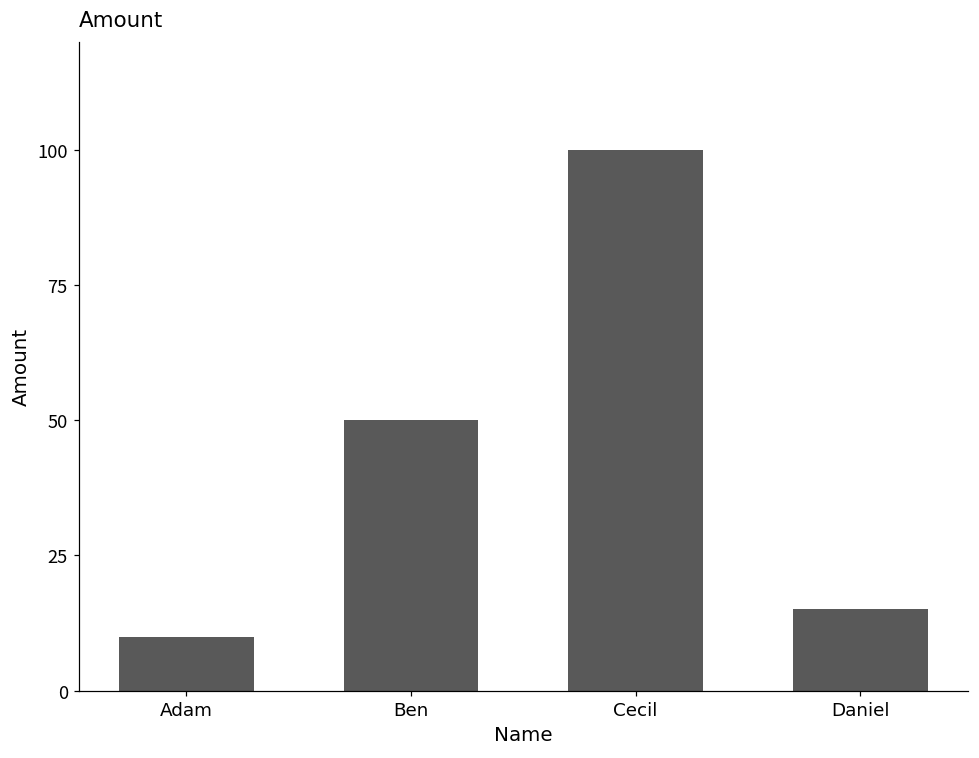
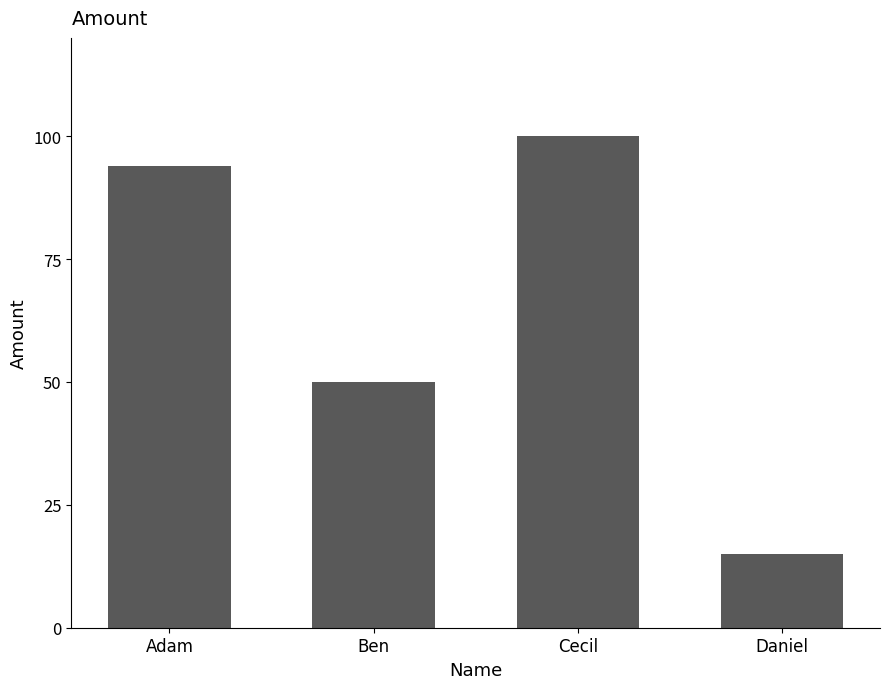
Adam: 10 -> 94
